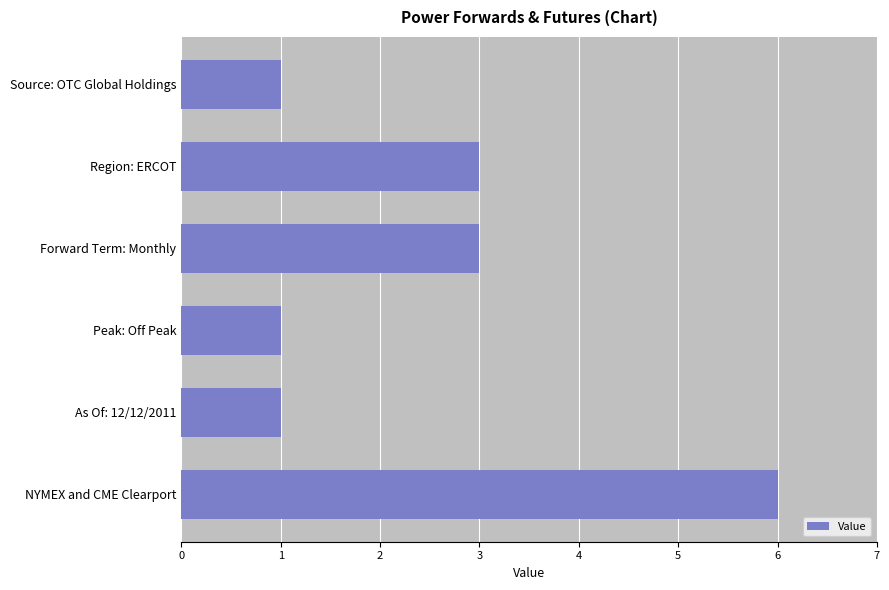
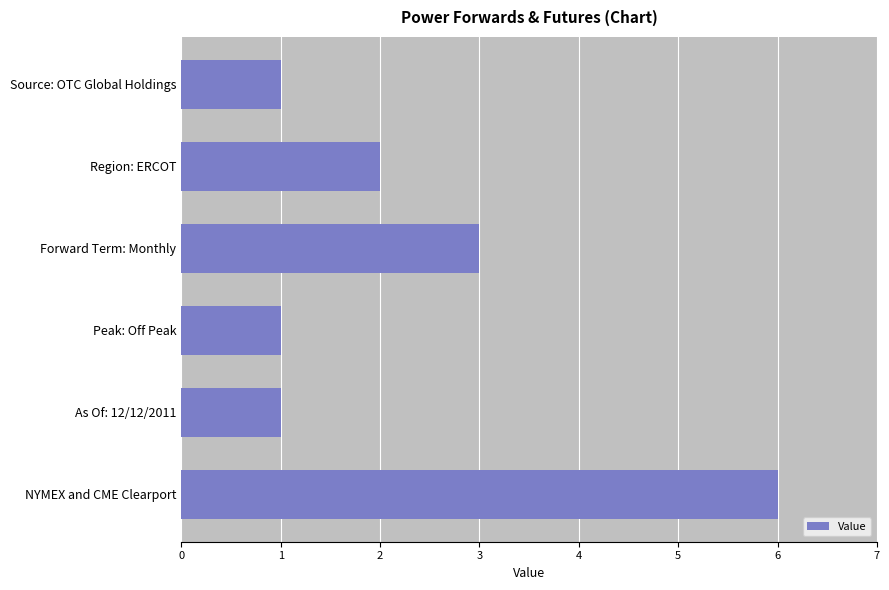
Region: ERCOT: 3 -> 2
